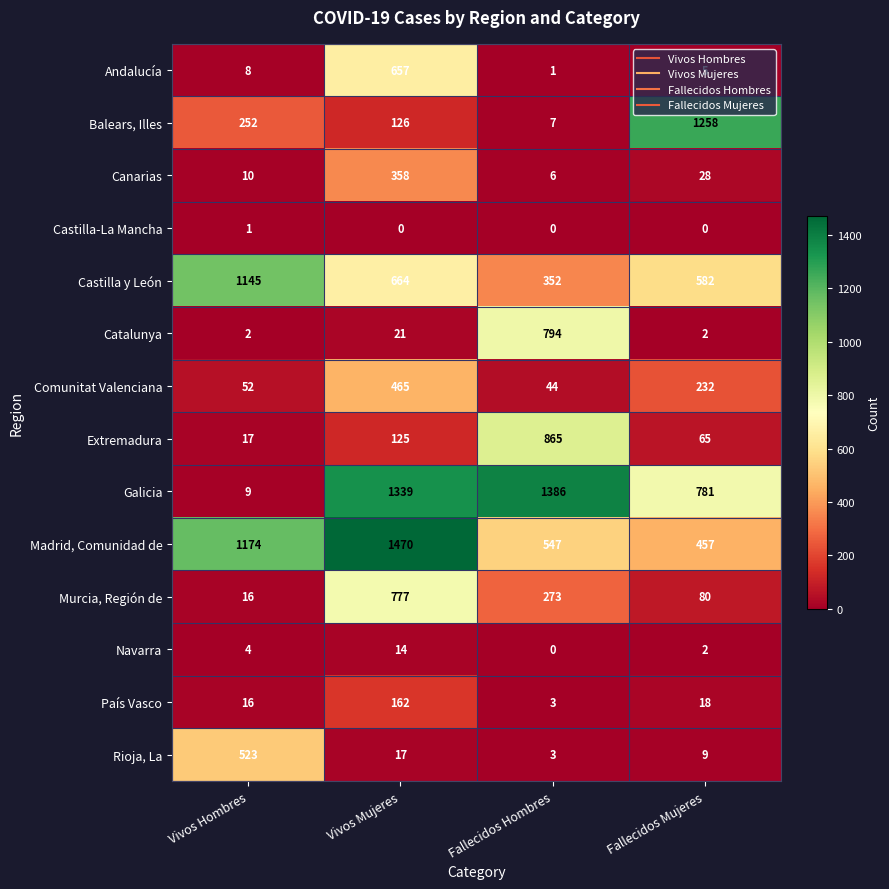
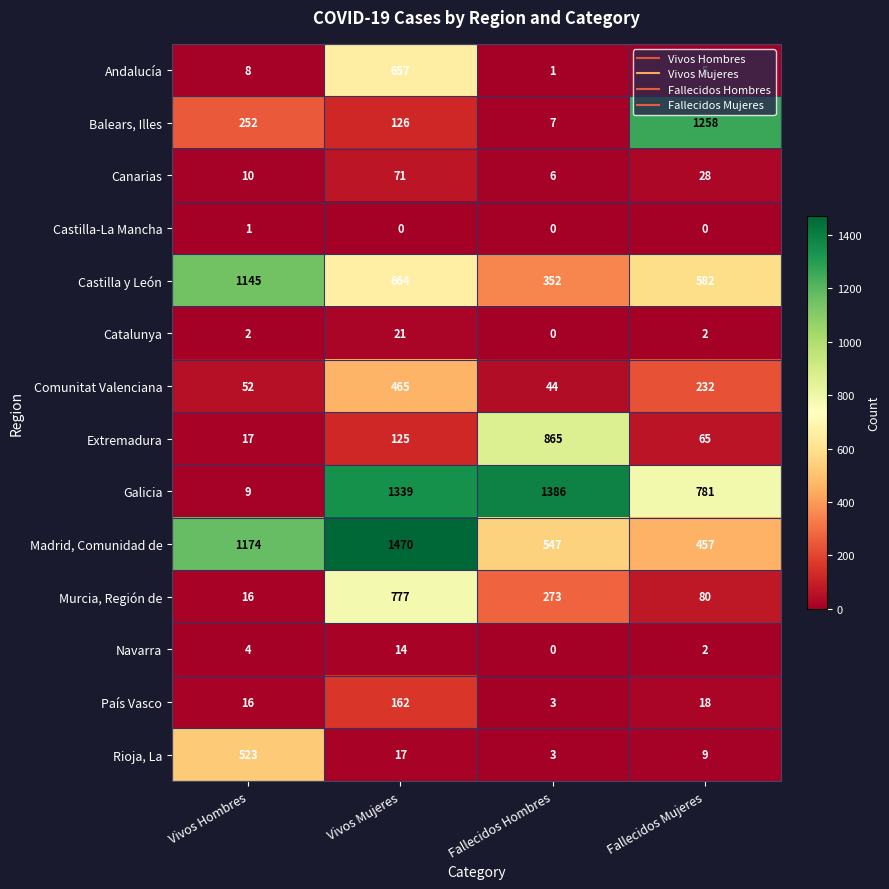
Canarias, Vivos Mujeres: 358 -> 71
Catalunya, Fallecidos Hombres: 794 -> 0
